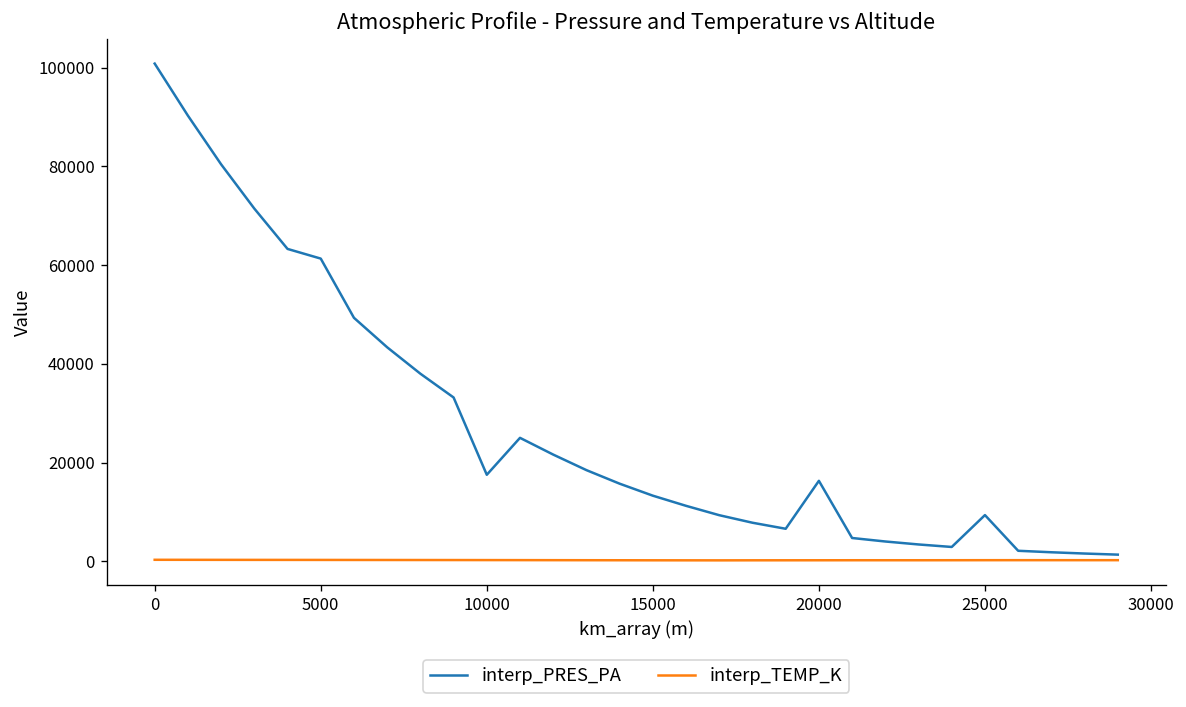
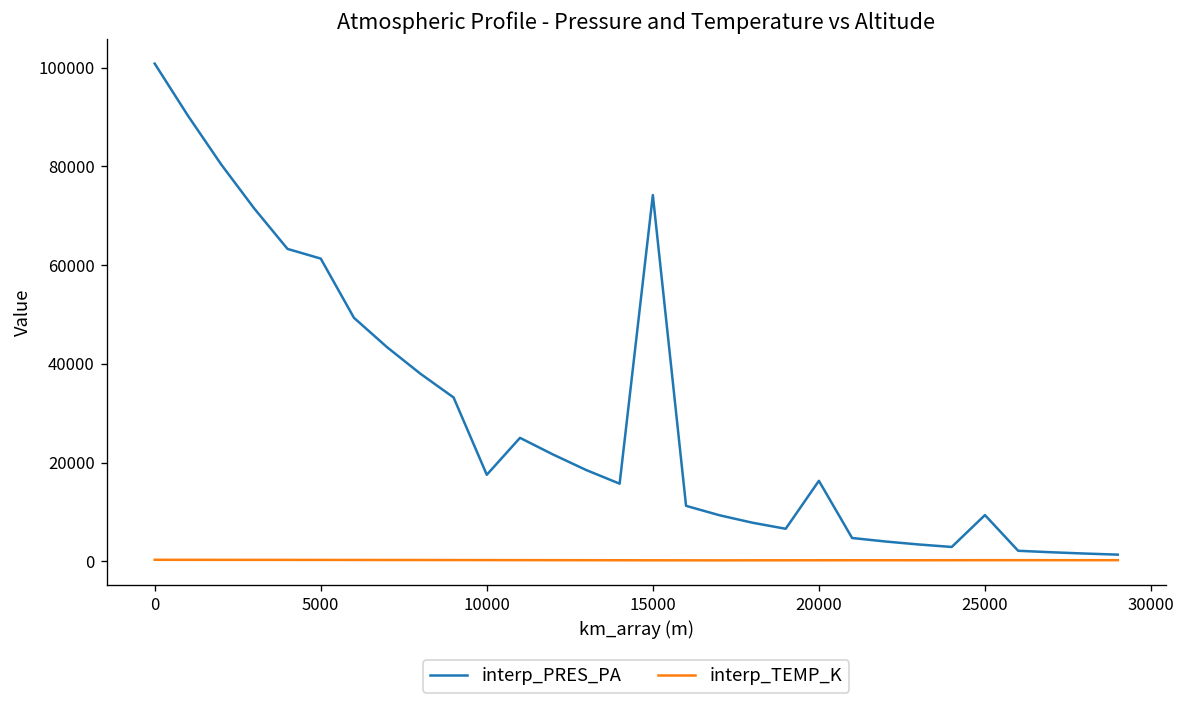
interp_PRES_PA, 15000: 13000 -> 74000
